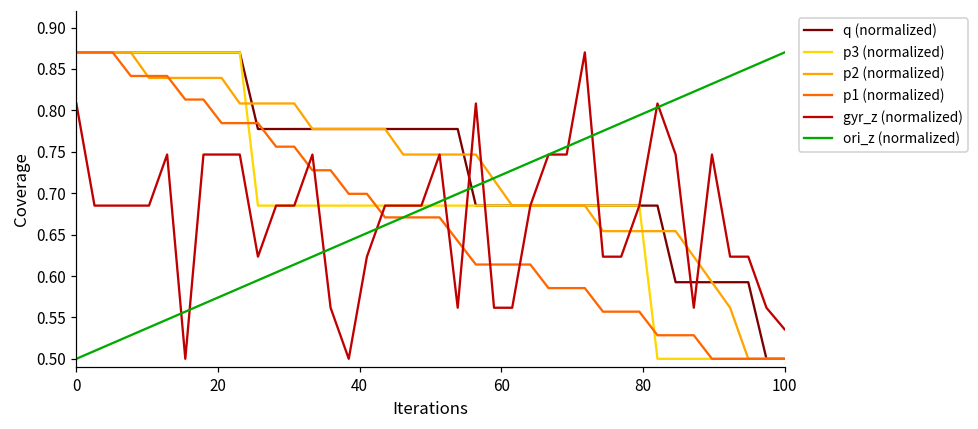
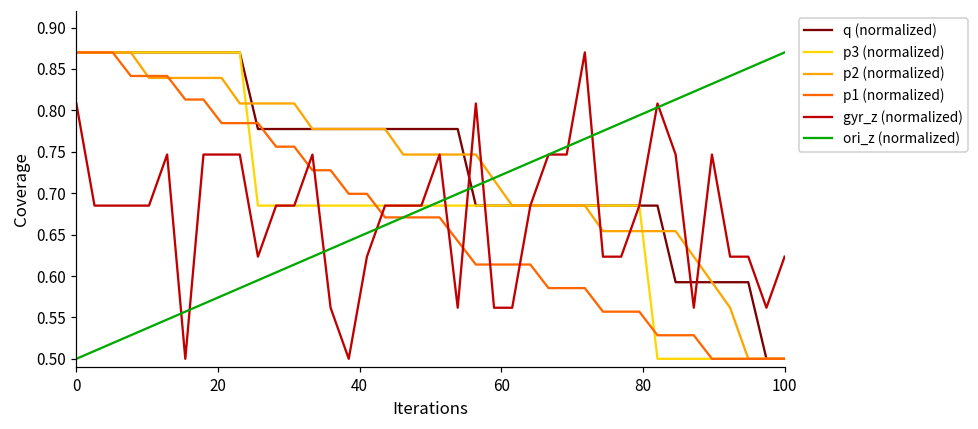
gyr_z (normalized), 100: 0.54 -> 0.62
